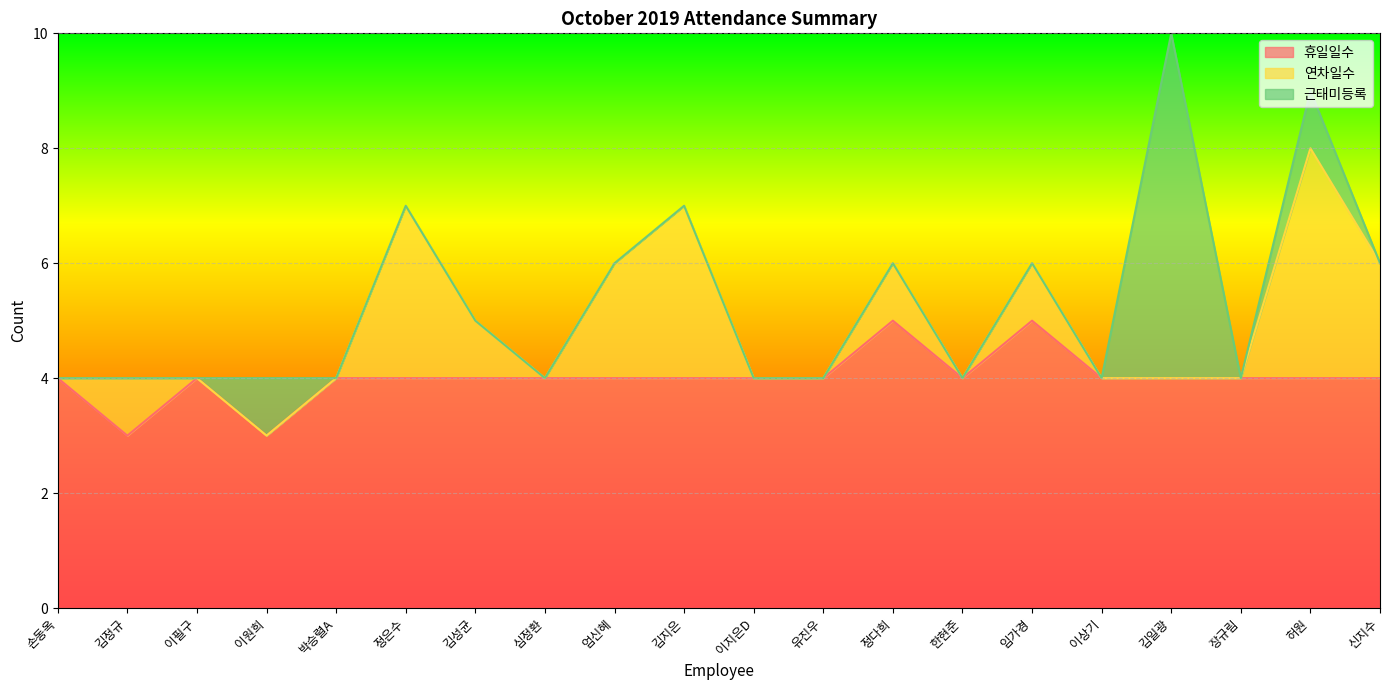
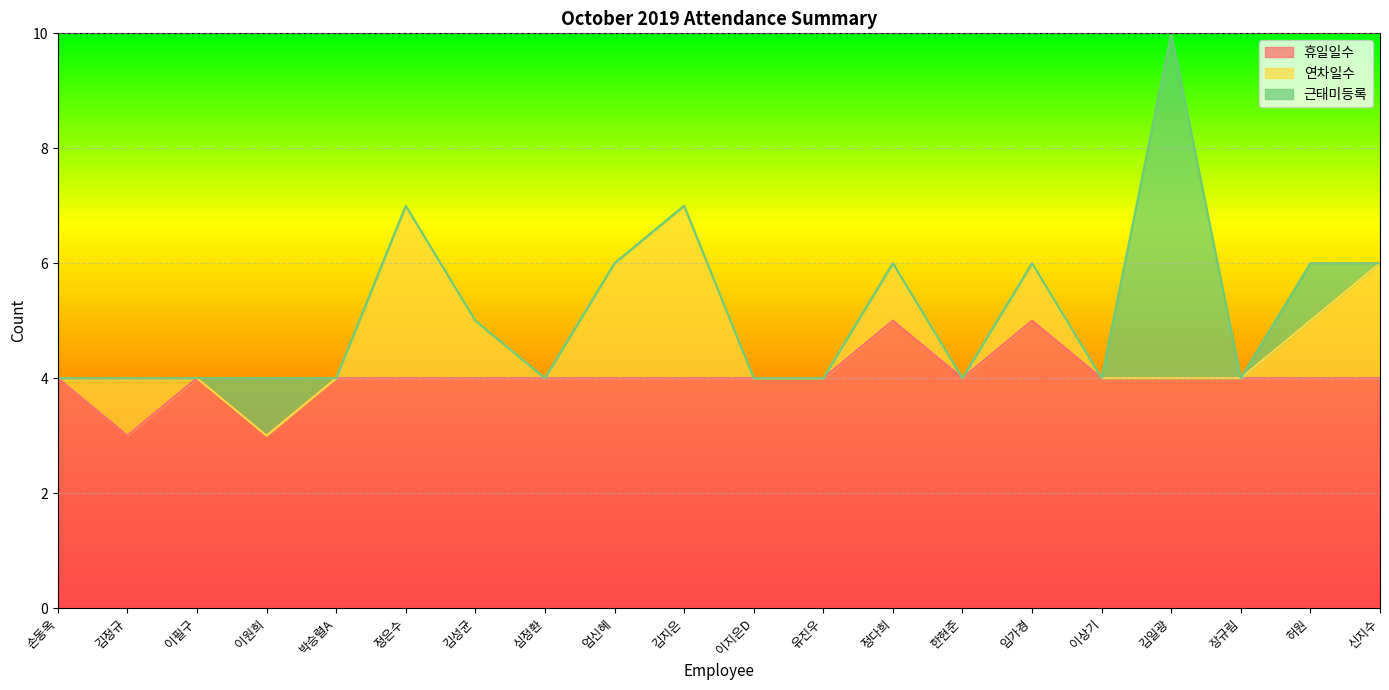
연차일수, 허원: 4 -> 1
